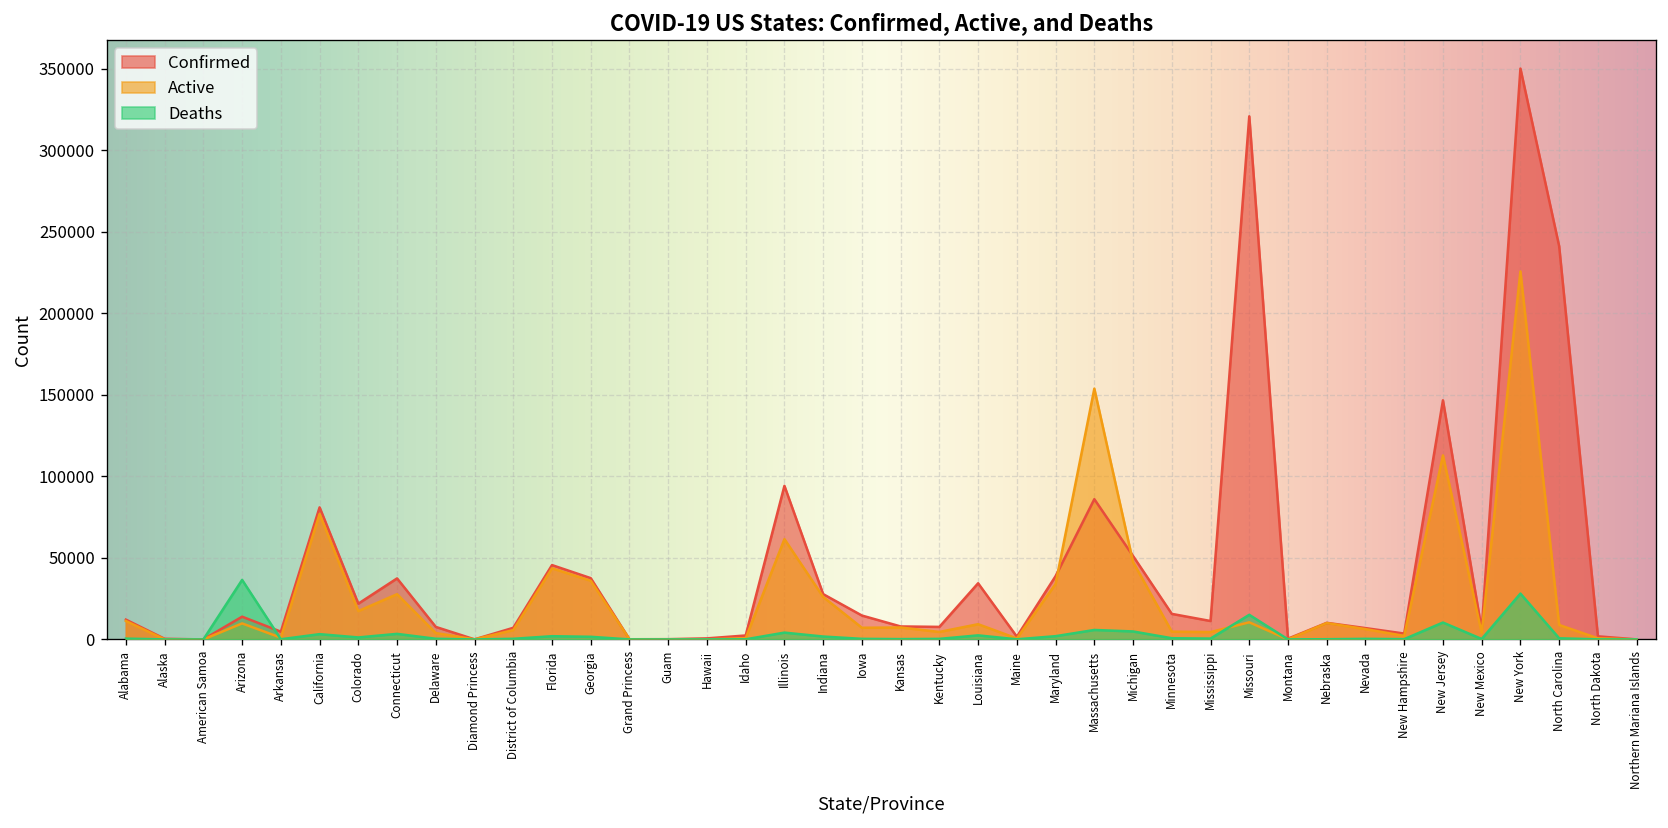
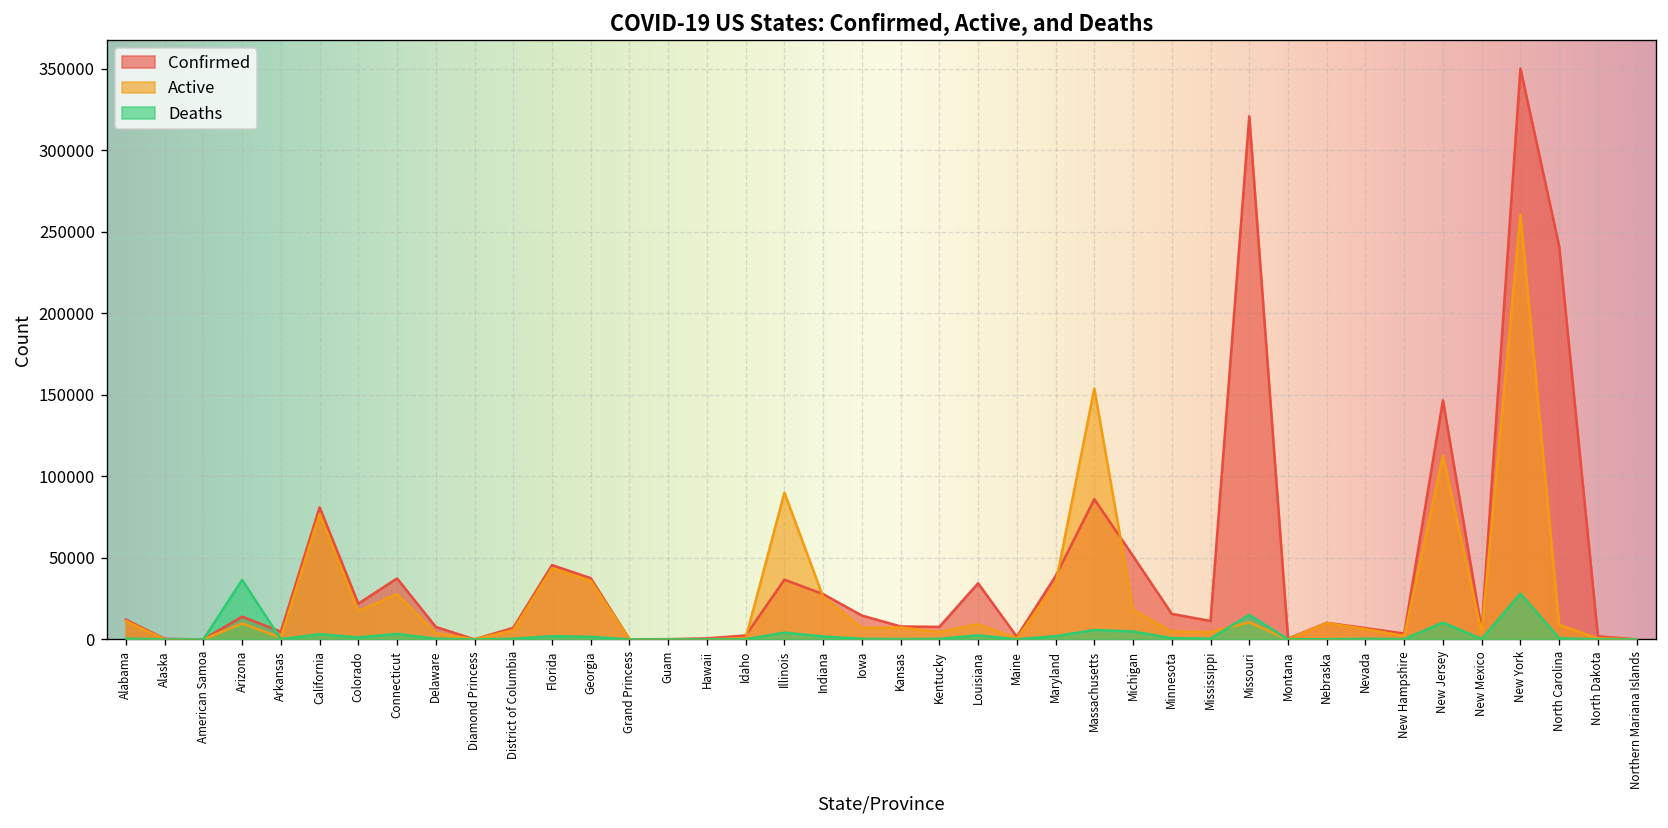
Confirmed, Illinois: 94000 -> 37000
Active, Illinois: 62000 -> 90000
Active, Michigan: 47000 -> 18000
Active, New York: 226000 -> 261000
